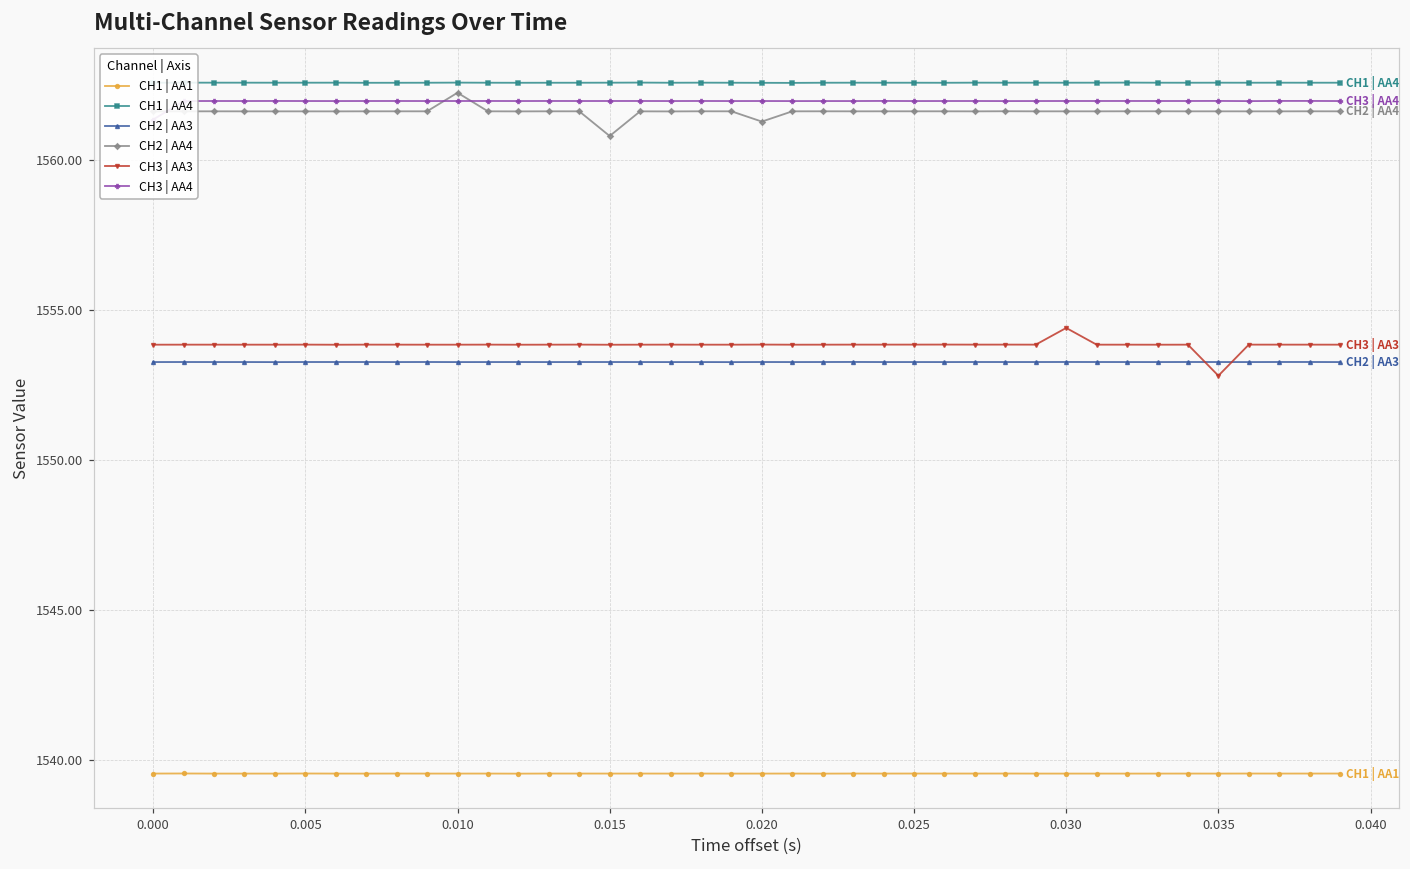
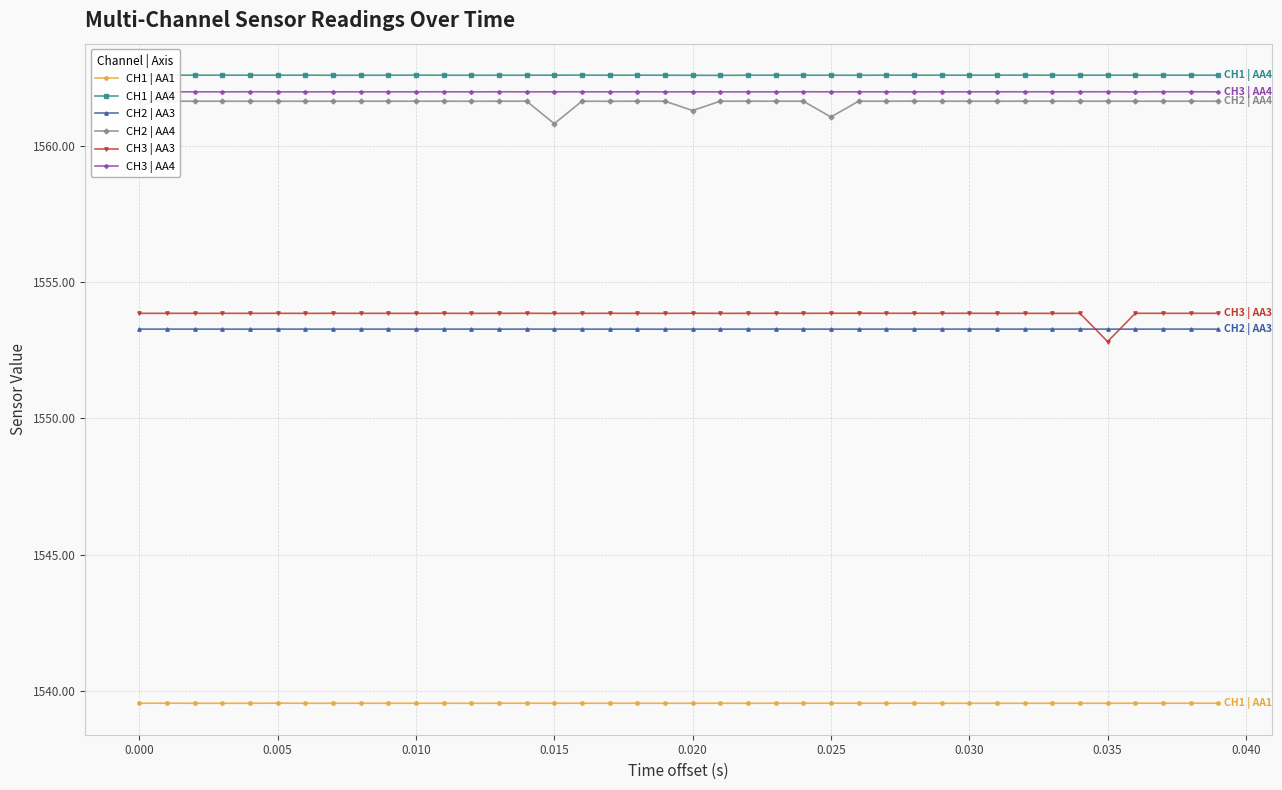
CH2 | AA4, 0.010: 1562.3 -> 1561.6
CH2 | AA4, 0.025: 1561.6 -> 1561.1
CH3 | AA3, 0.030: 1554.4 -> 1553.9
